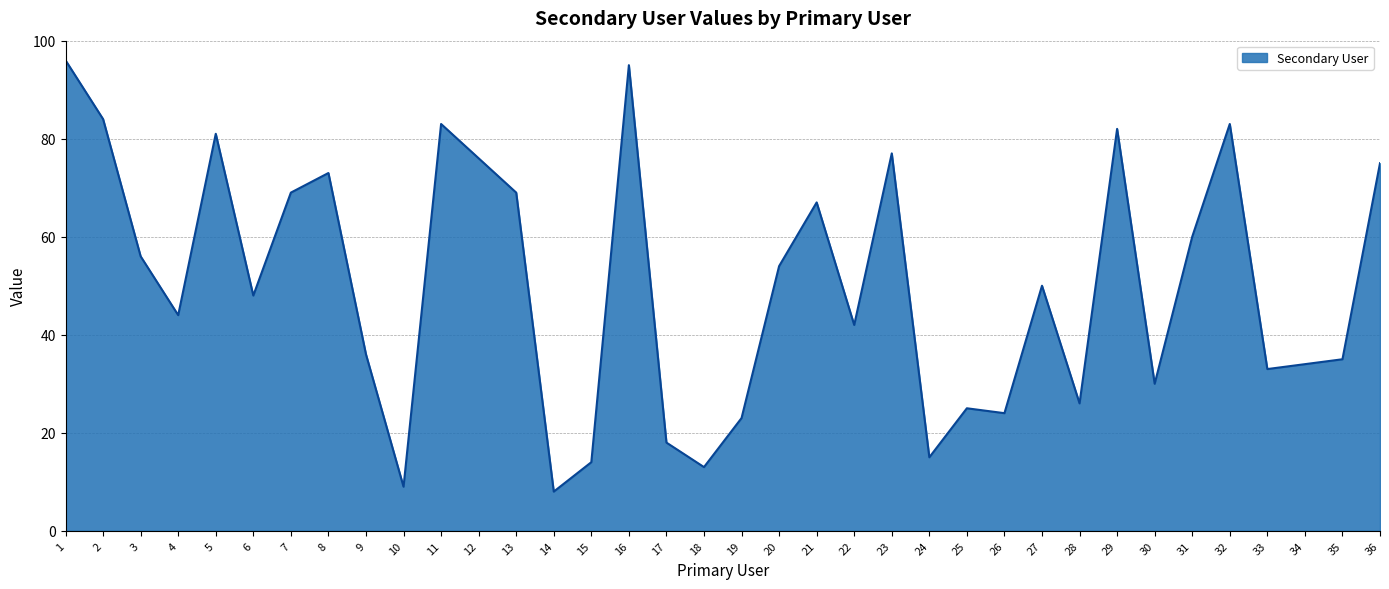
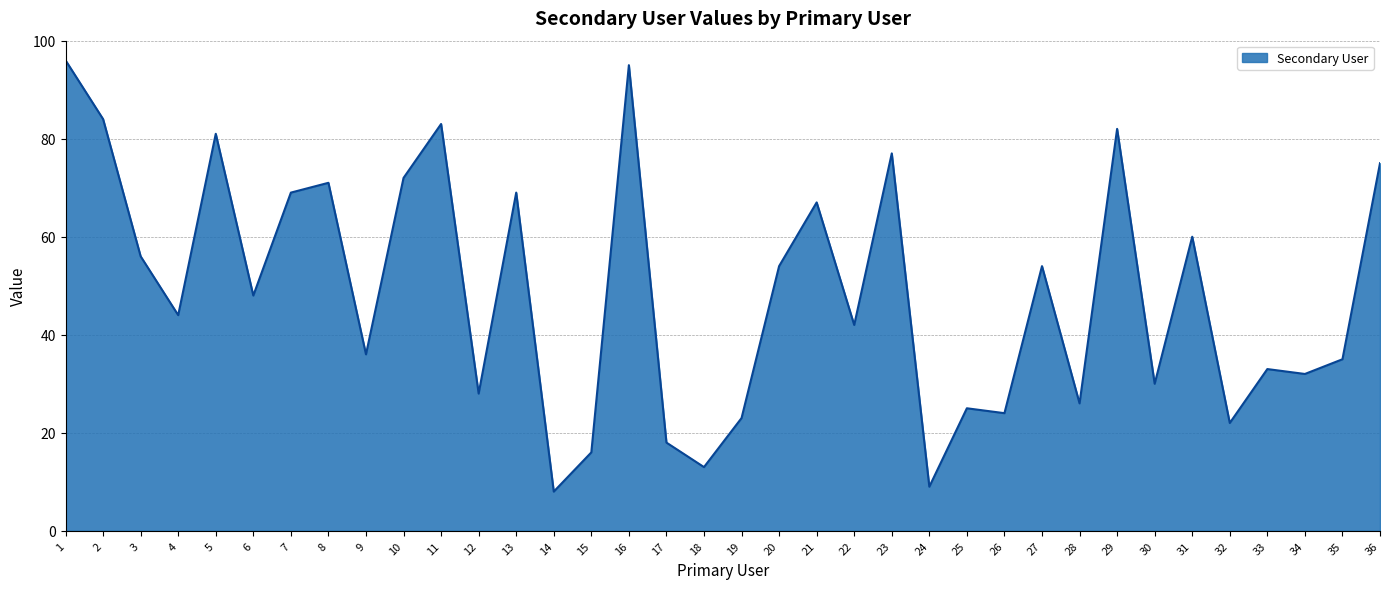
8: 73 -> 71
10: 9 -> 72
12: 76 -> 28
15: 14 -> 16
24: 15 -> 9
27: 50 -> 54
32: 83 -> 22
34: 34 -> 32
